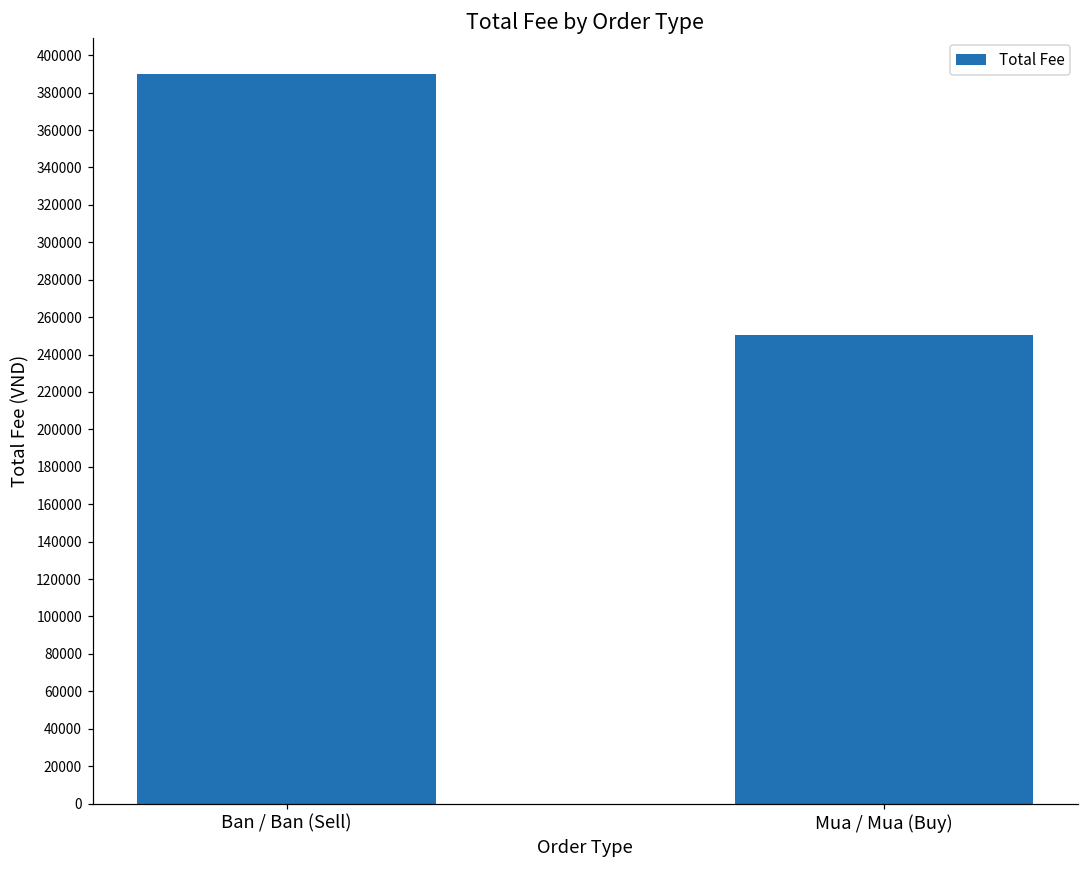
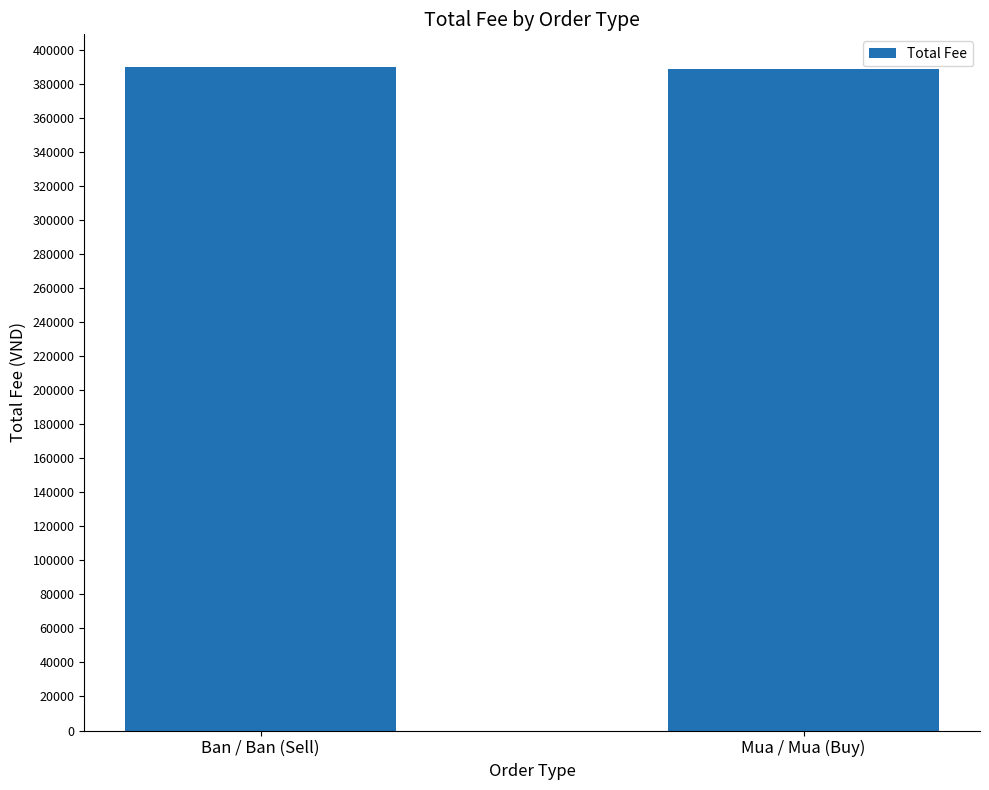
Mua / Mua (Buy): 251000 -> 389000
